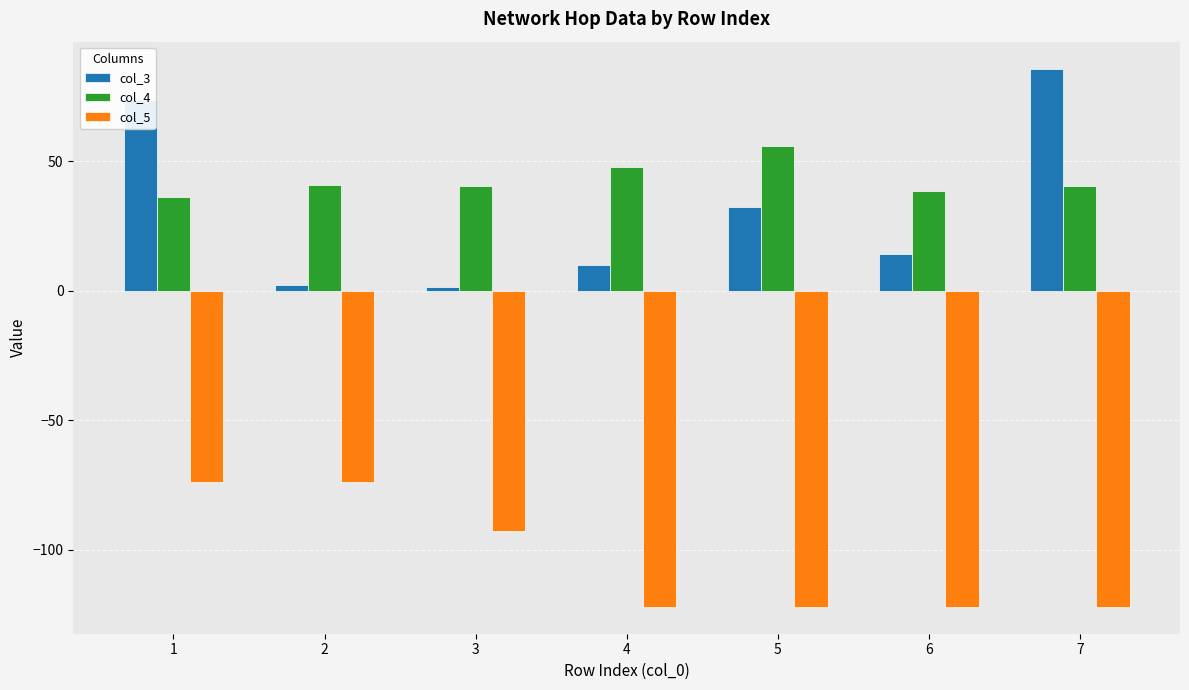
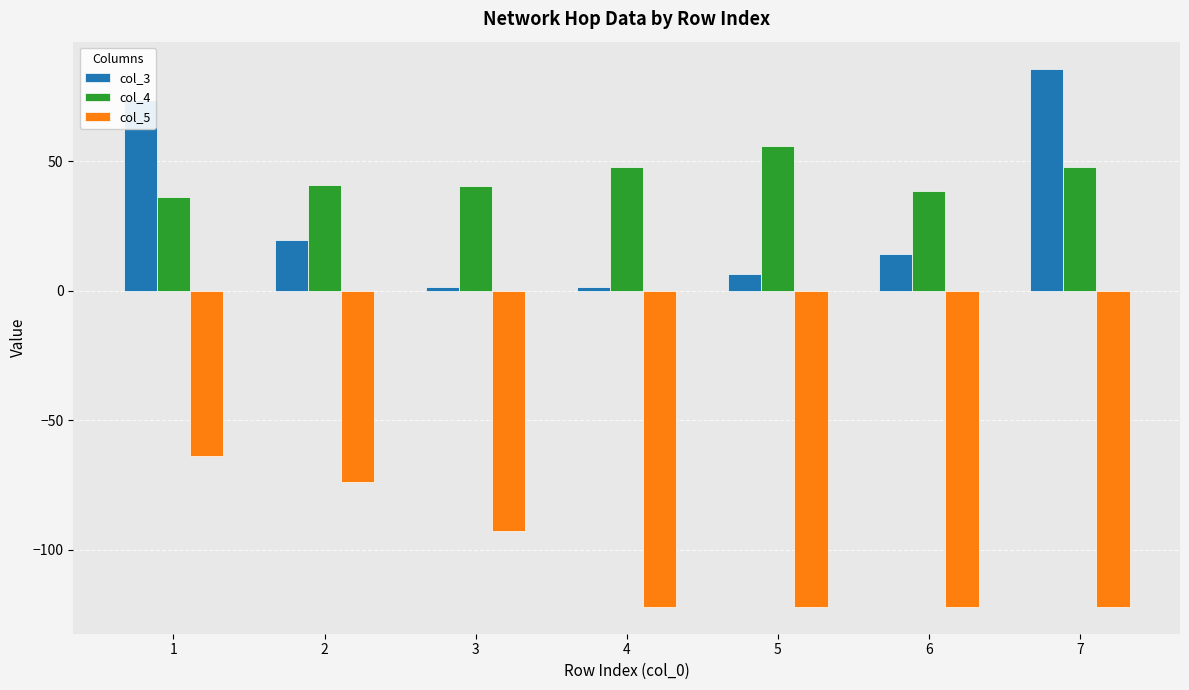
col_5, 1: -74 -> -64
col_3, 2: 2 -> 20
col_3, 4: 10 -> 1
col_3, 5: 32 -> 7
col_4, 7: 40 -> 48
